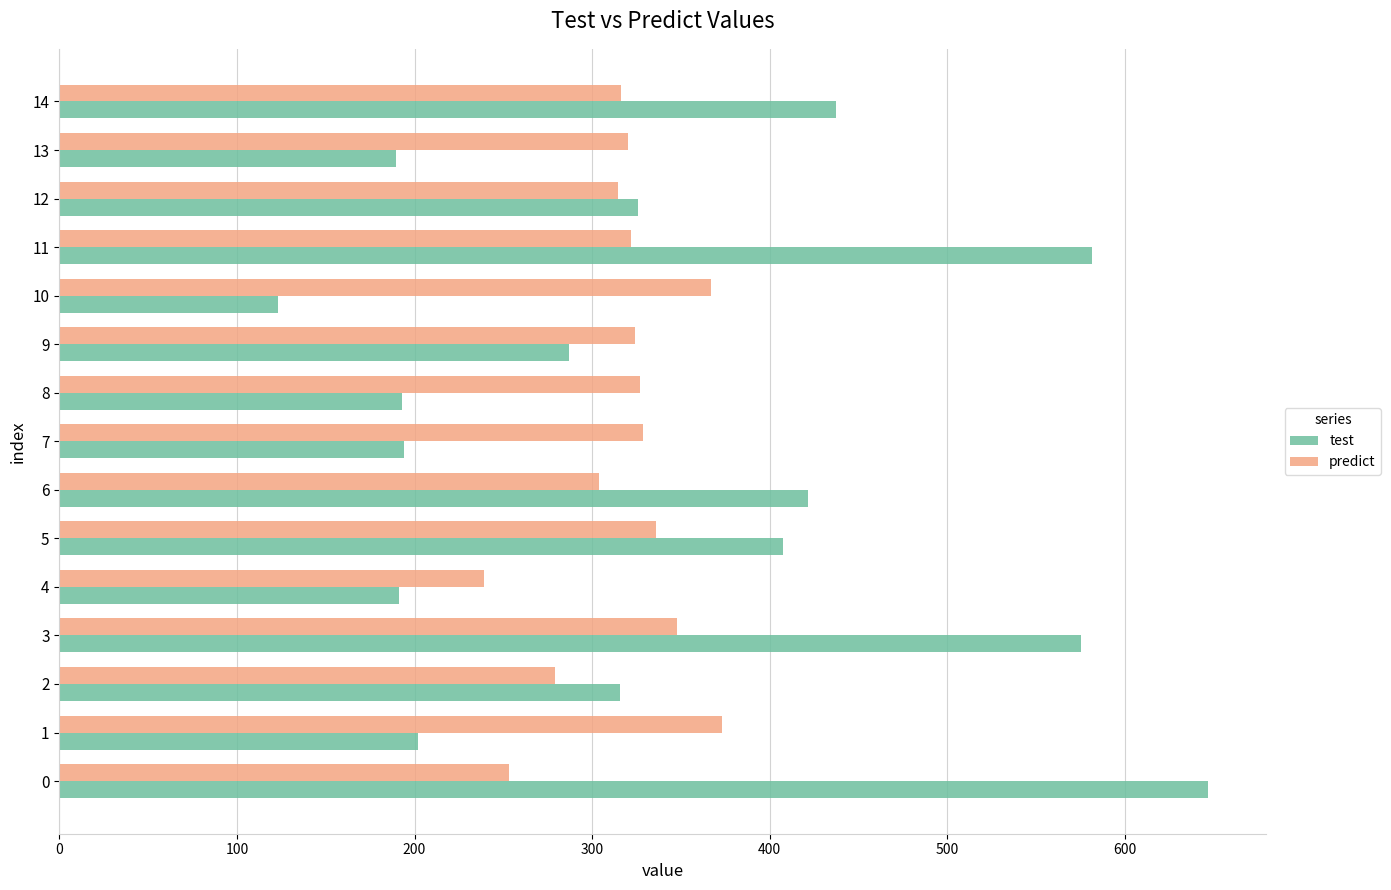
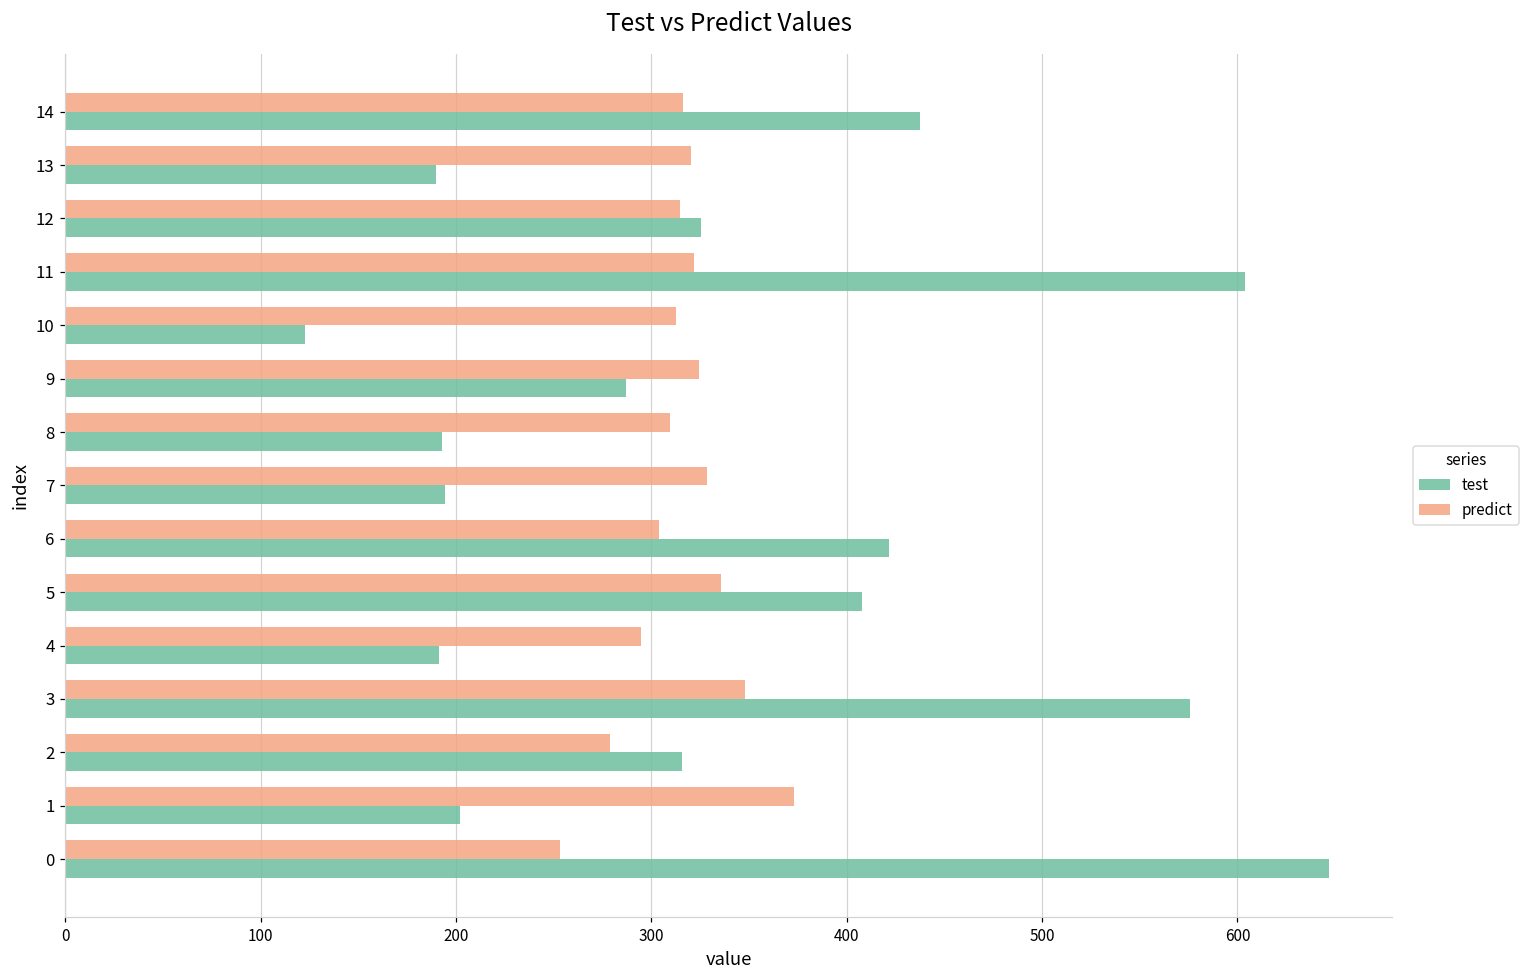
test, 11: 581 -> 604
predict, 10: 367 -> 313
predict, 8: 327 -> 309
predict, 4: 239 -> 294
